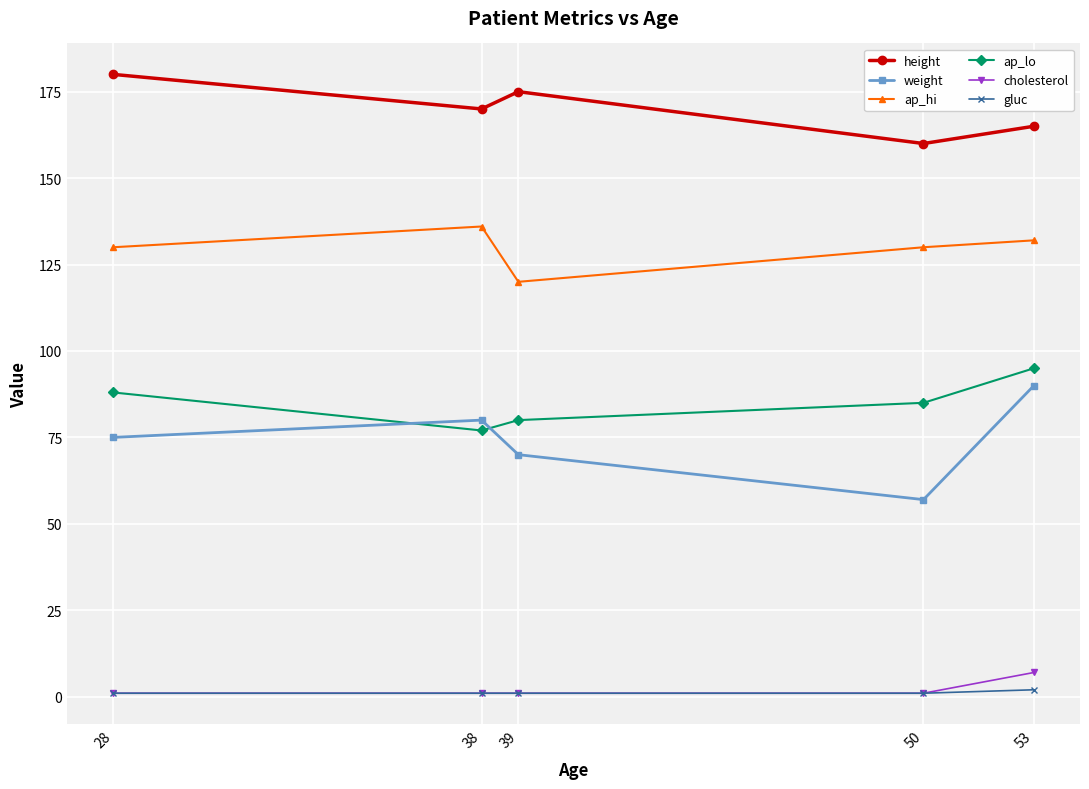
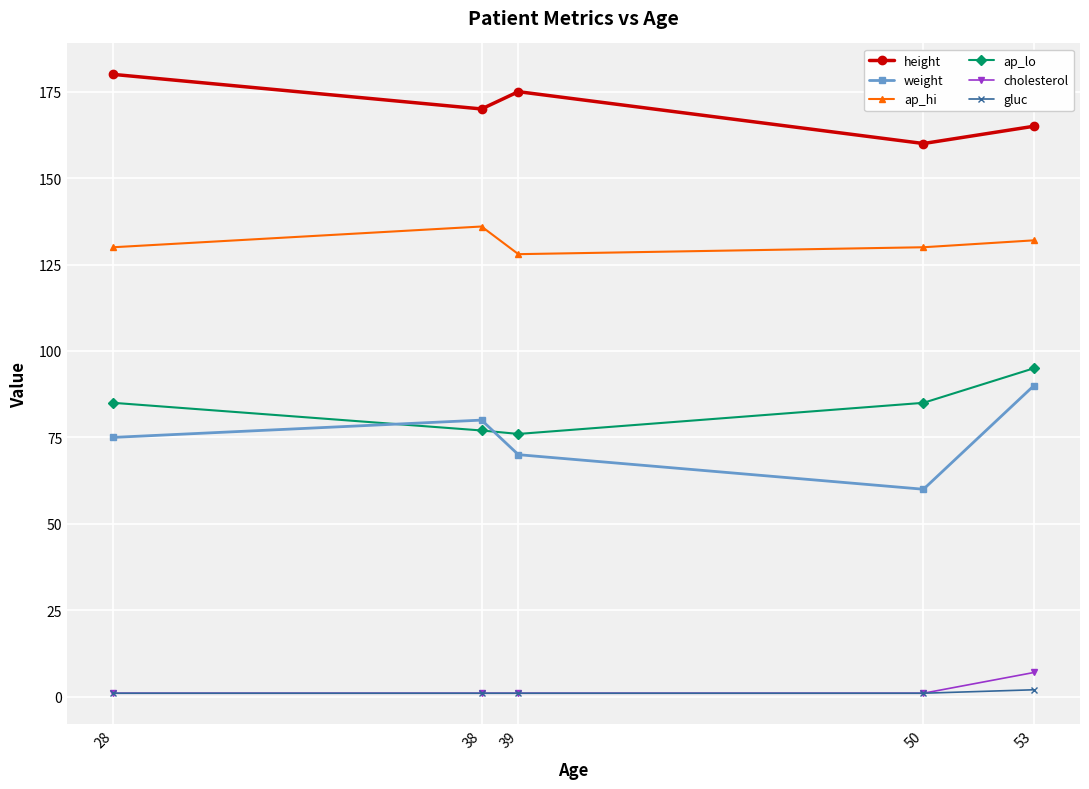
ap_lo, 28: 88 -> 85
ap_hi, 39: 120 -> 128
ap_lo, 39: 80 -> 76
weight, 50: 57 -> 60
